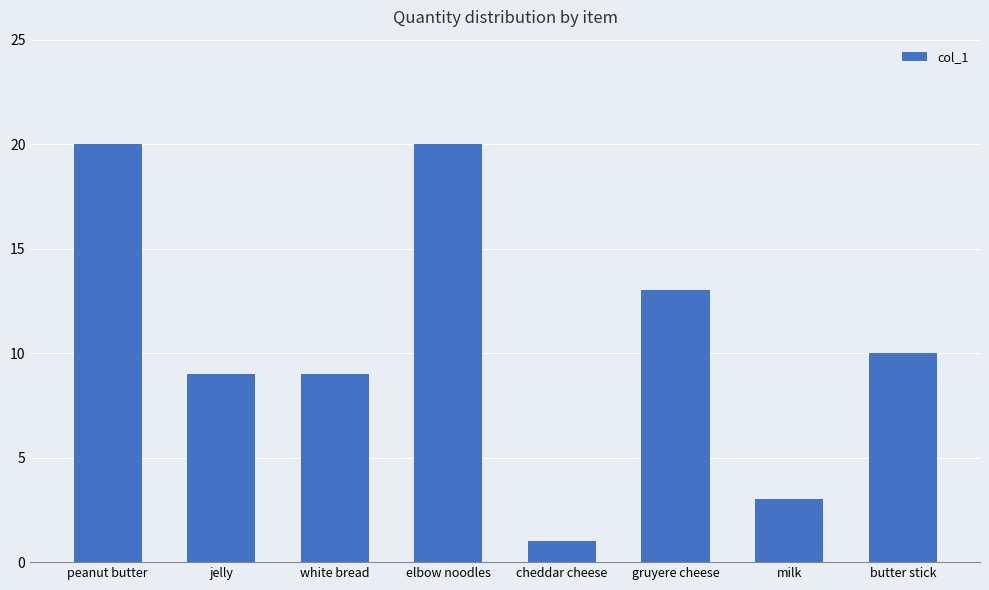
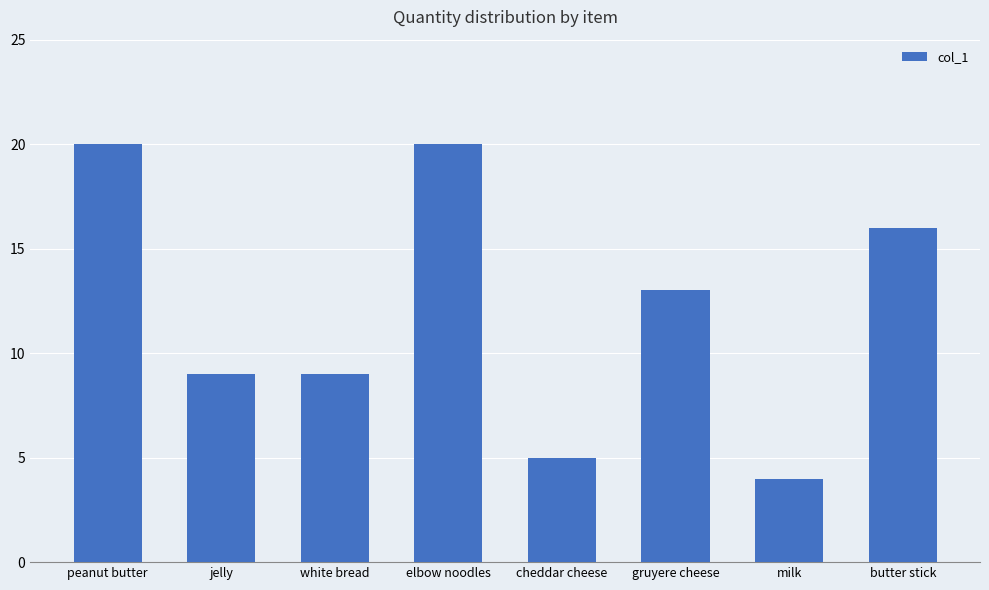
cheddar cheese: 1 -> 5
milk: 3 -> 4
butter stick: 10 -> 16
